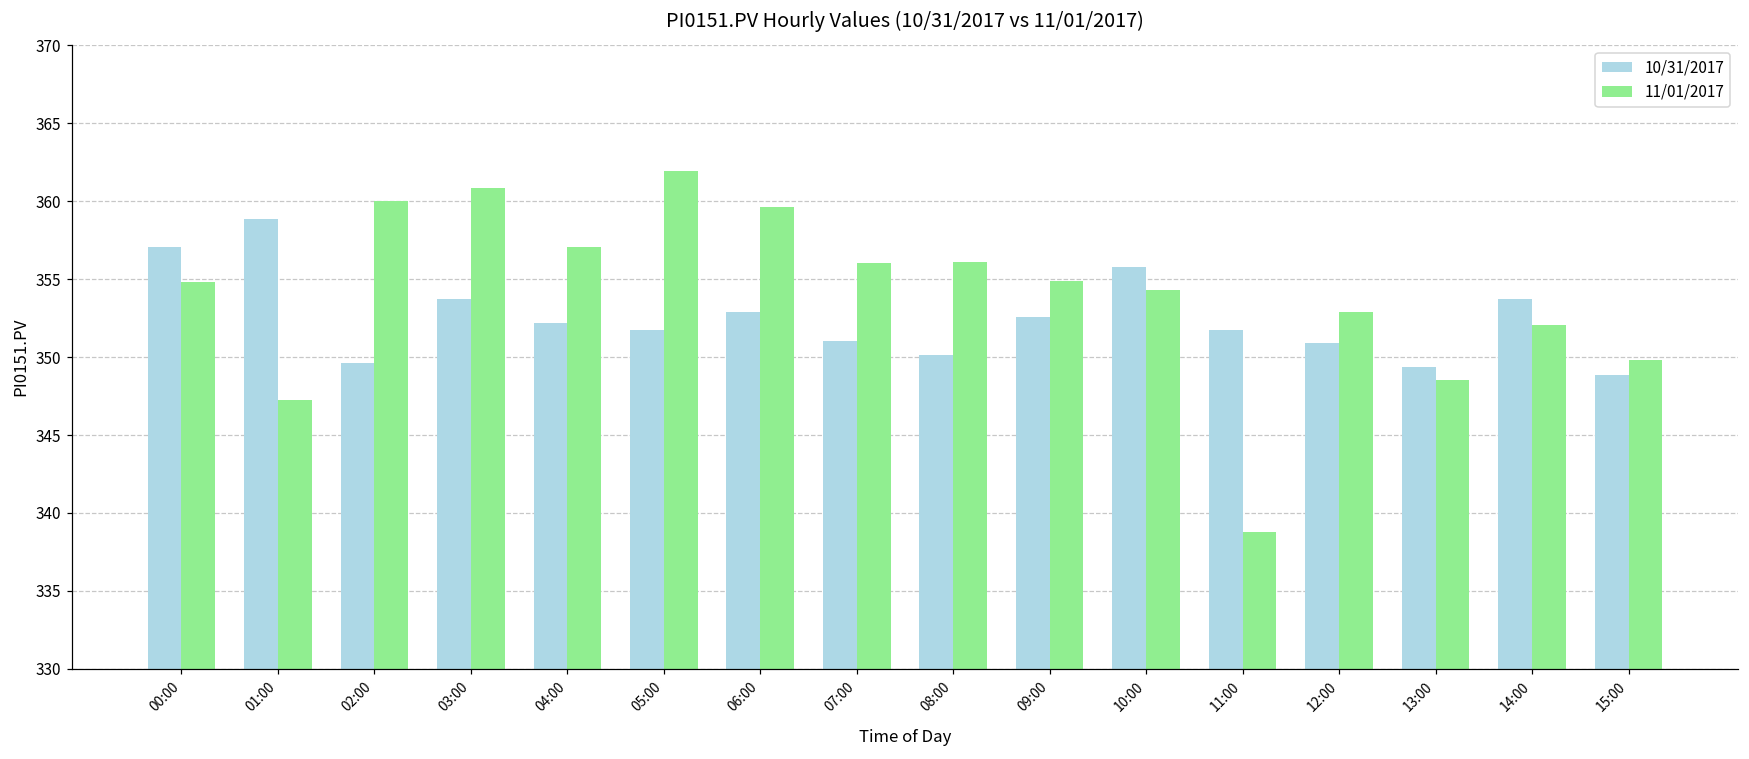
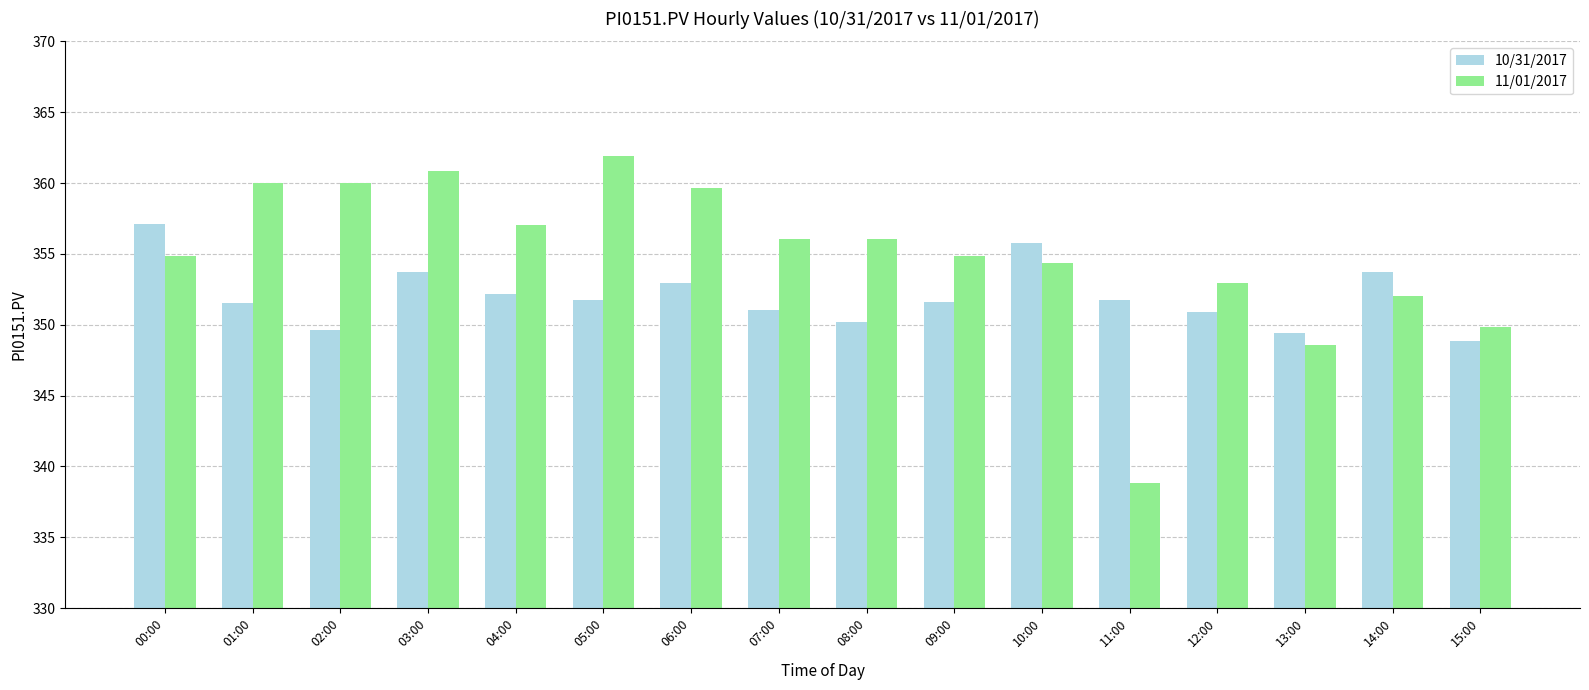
10/31/2017, 01:00: 358.9 -> 351.5
11/01/2017, 01:00: 347.2 -> 360.0
10/31/2017, 09:00: 352.6 -> 351.6
